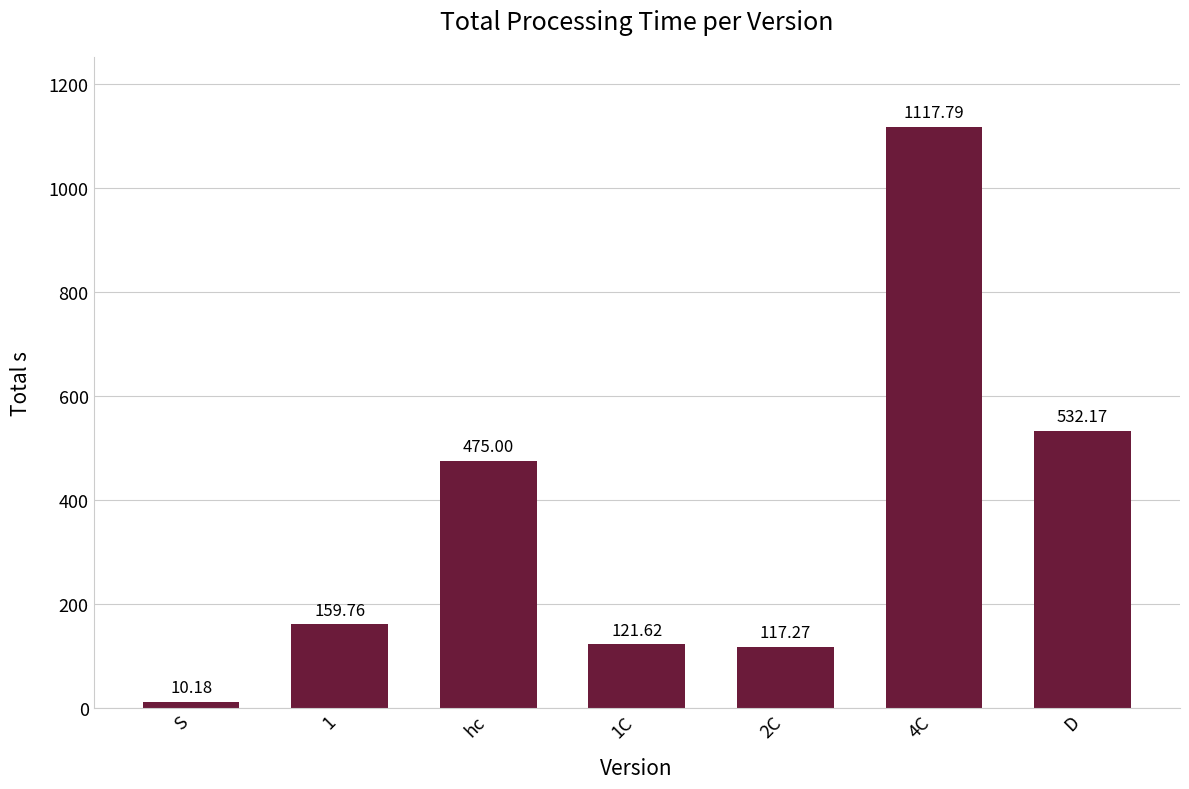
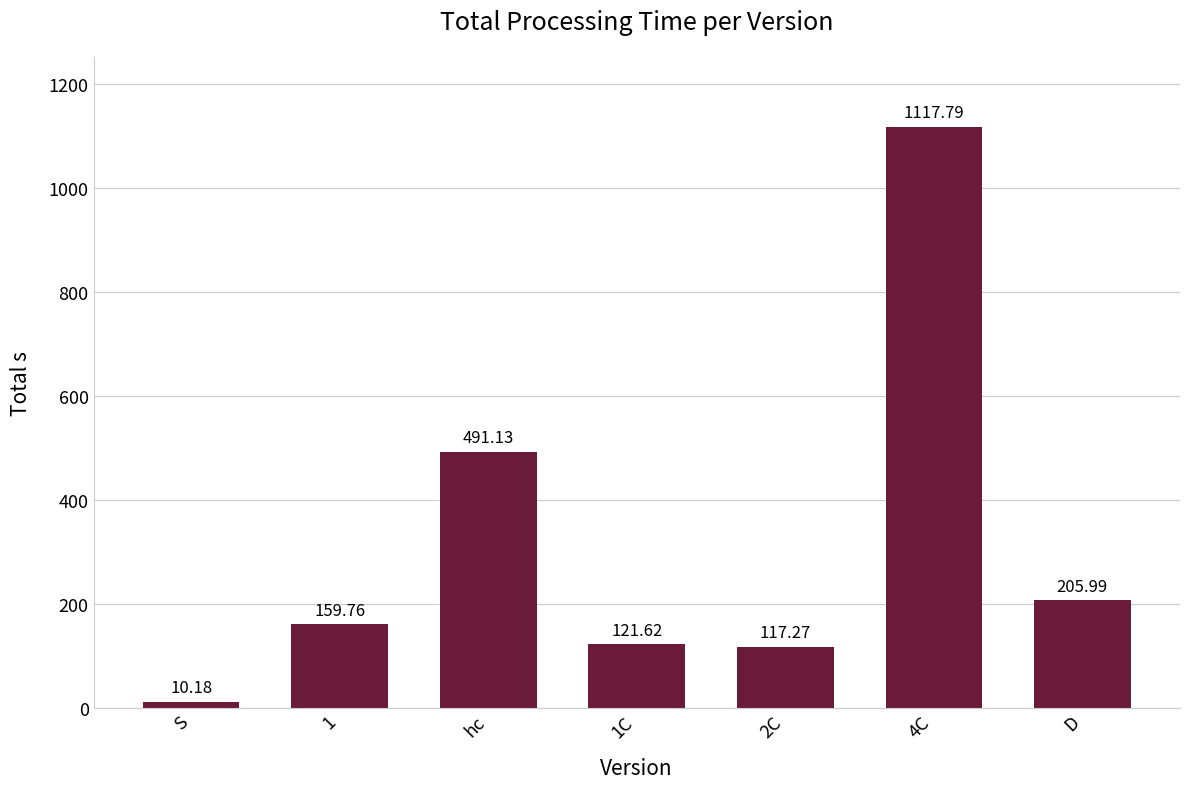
hc: 475.00 -> 491.13
D: 532.17 -> 205.99
